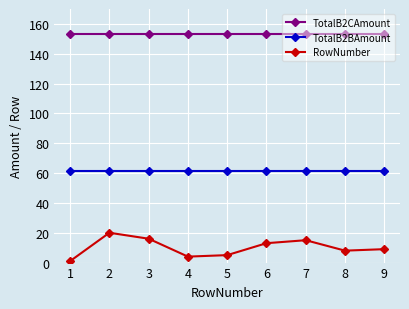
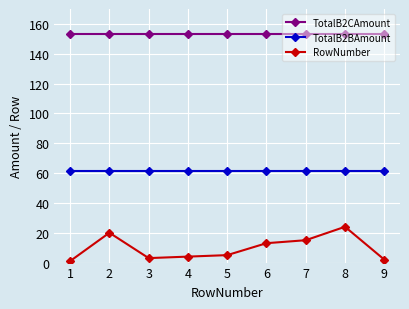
RowNumber, 3: 16 -> 3
RowNumber, 8: 8 -> 24
RowNumber, 9: 9 -> 2
